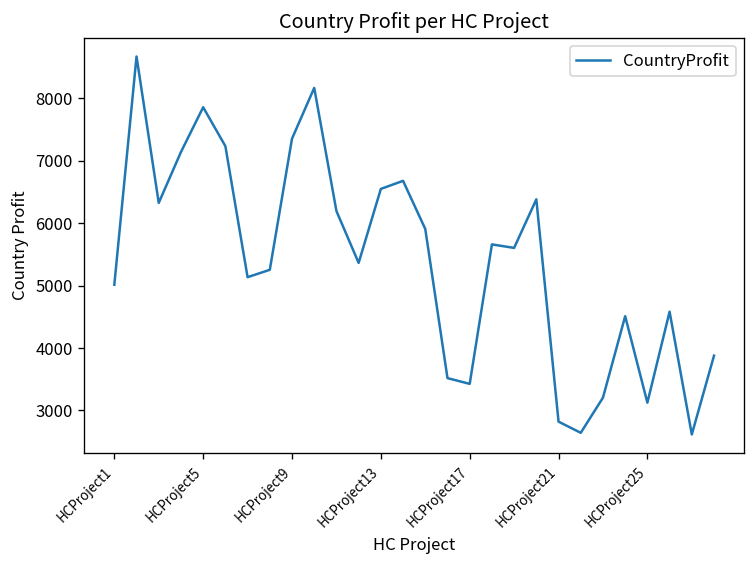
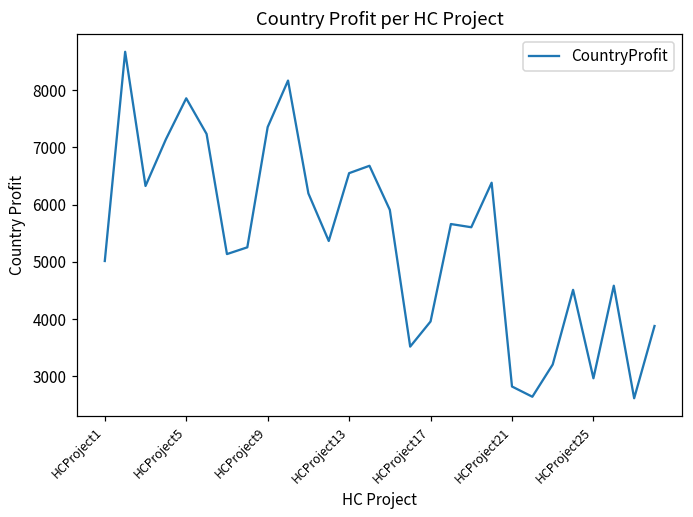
HCProject17: 3400 -> 4000
HCProject25: 3100 -> 3000
